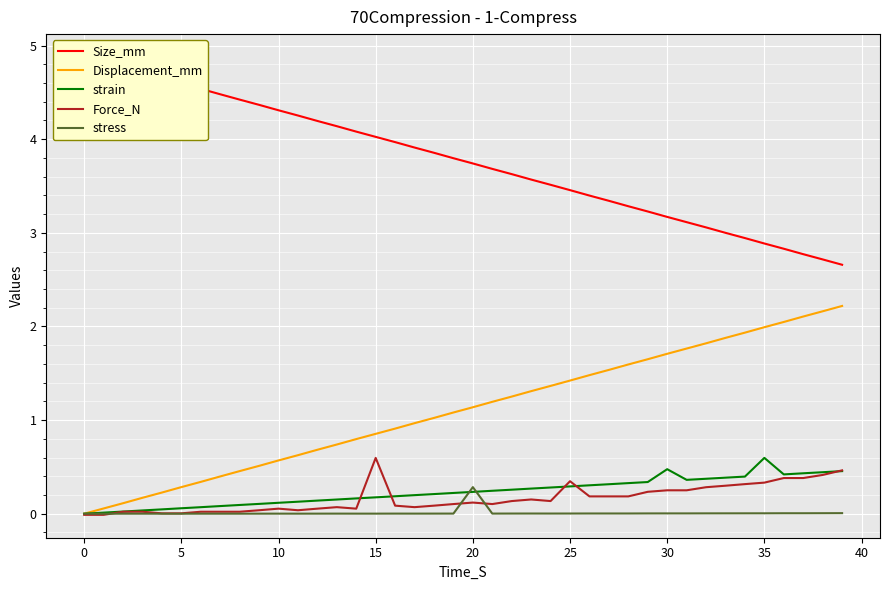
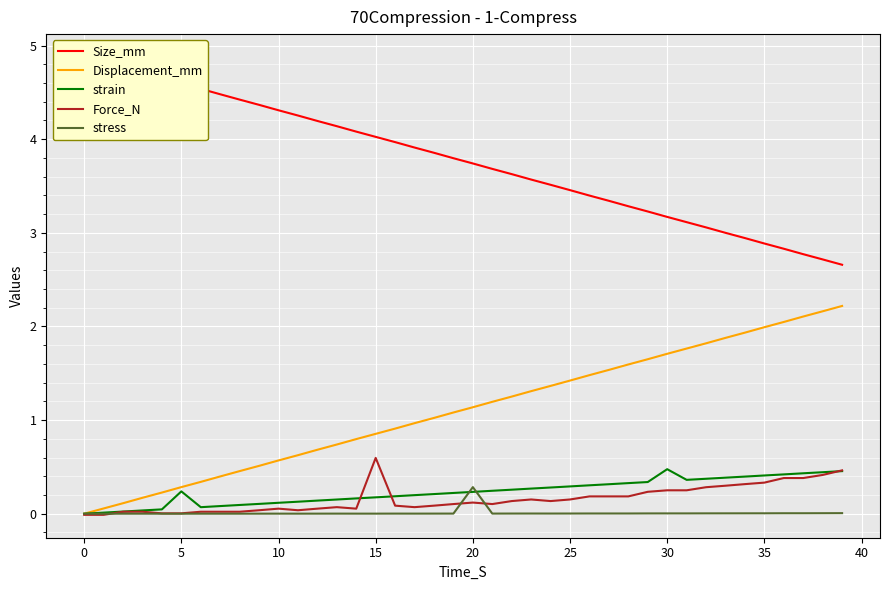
strain, 5: 0.1 -> 0.2
Force_N, 25: 0.3 -> 0.2
strain, 35: 0.6 -> 0.4
